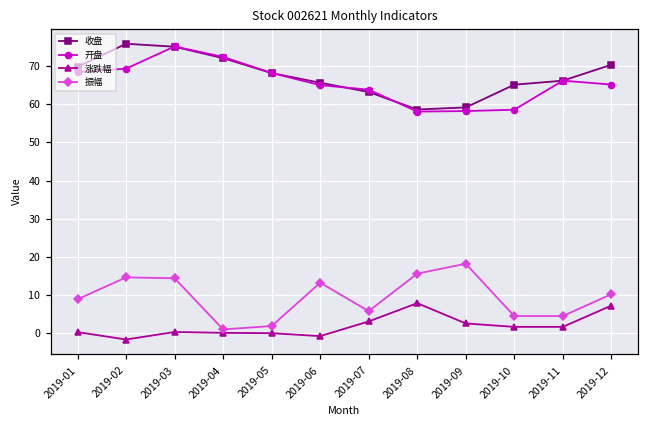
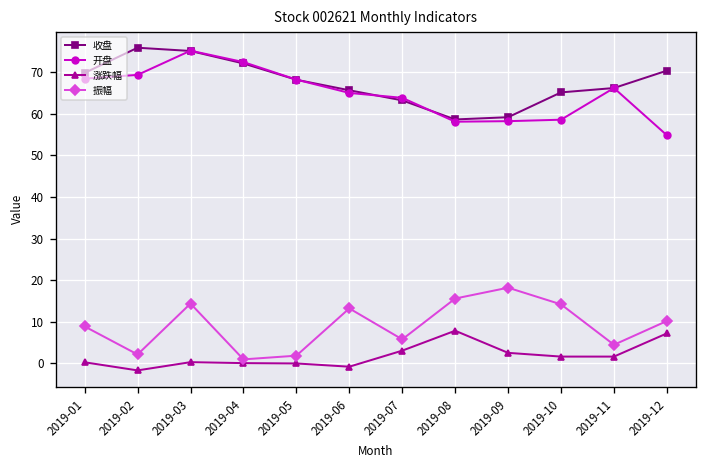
振幅, 2019-02: 15 -> 2
振幅, 2019-10: 4 -> 14
开盘, 2019-12: 65 -> 55
